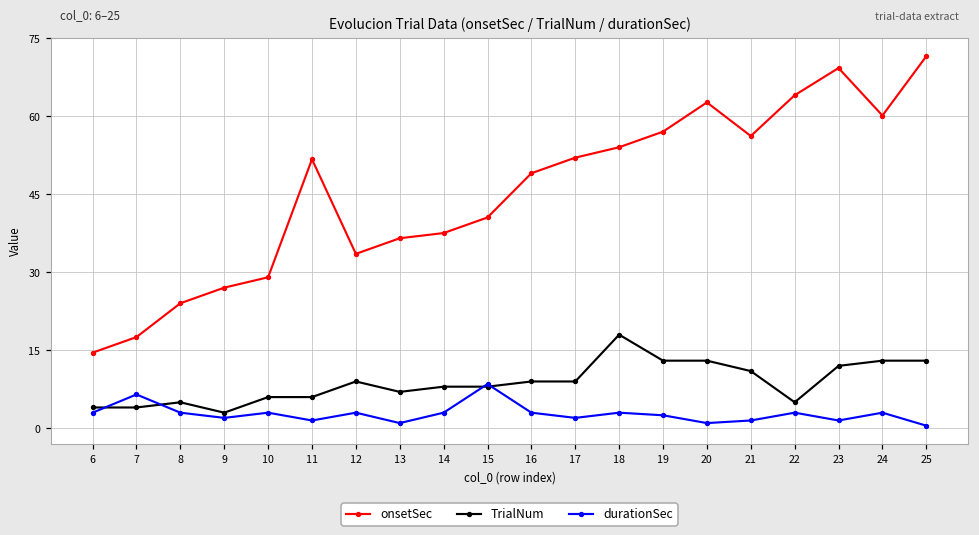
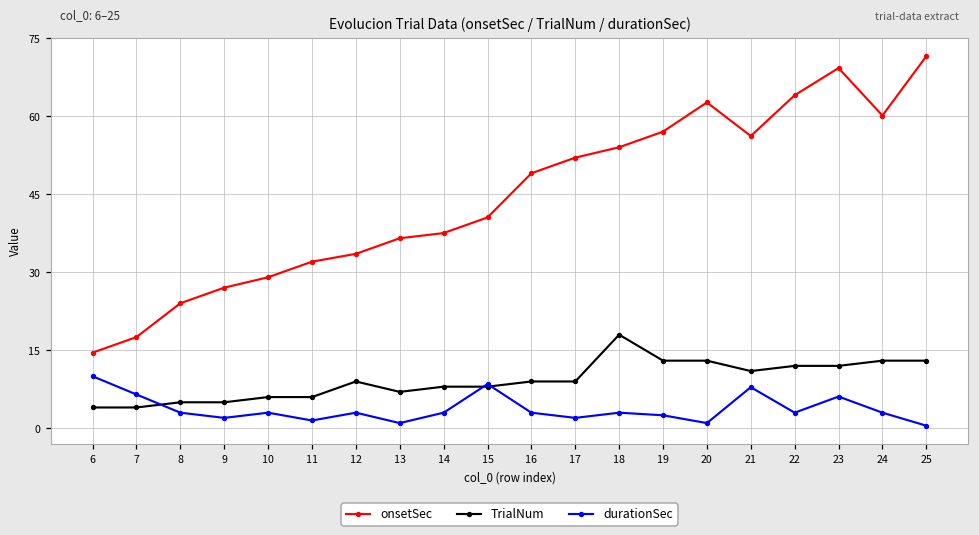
durationSec, 6: 3 -> 10
TrialNum, 9: 3 -> 5
onsetSec, 11: 52 -> 32
durationSec, 21: 2 -> 8
TrialNum, 22: 5 -> 12
durationSec, 23: 2 -> 6
